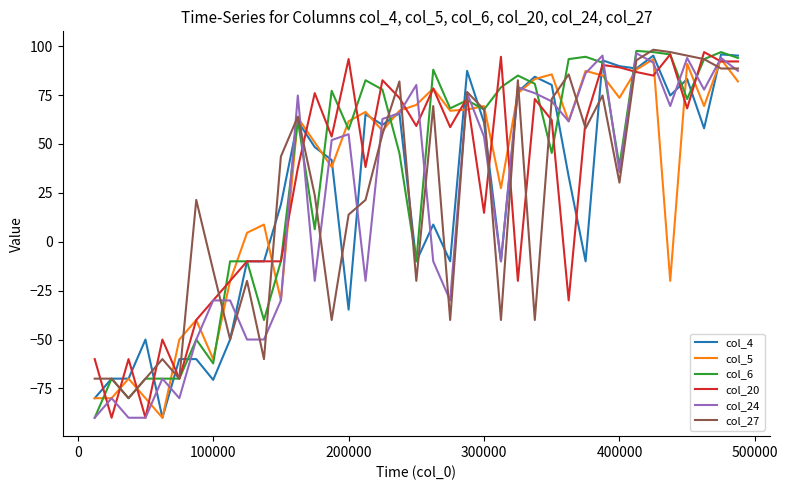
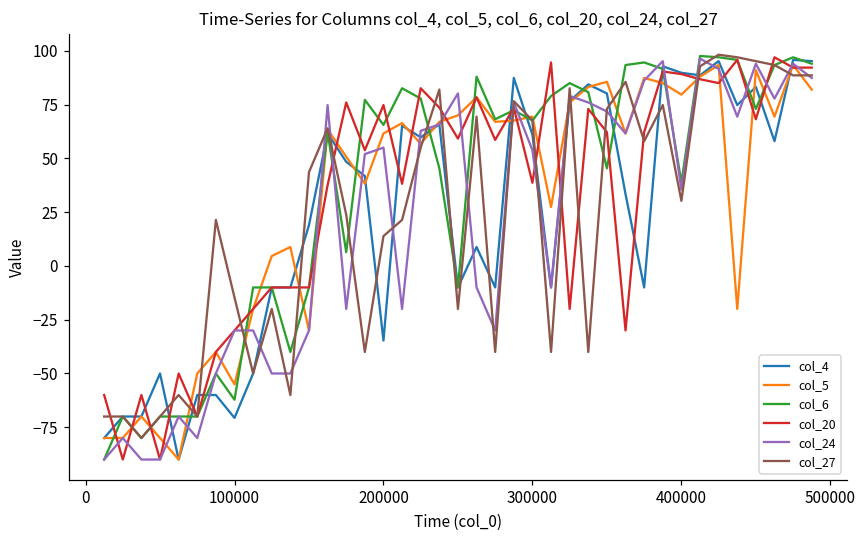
col_5, 100000: -60 -> -55
col_6, 200000: 57 -> 66
col_20, 200000: 93 -> 75
col_20, 300000: 15 -> 39
col_5, 400000: 74 -> 80
